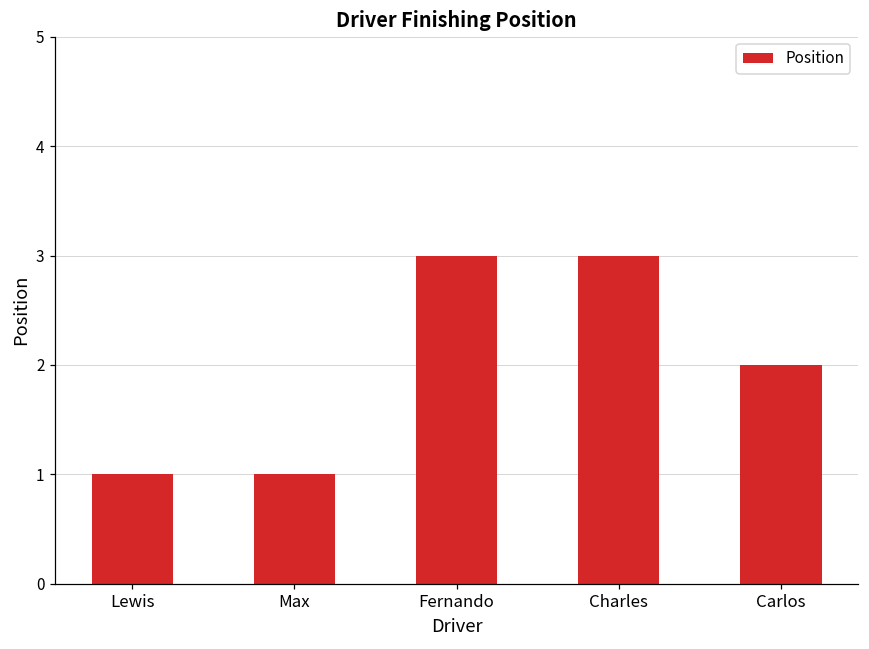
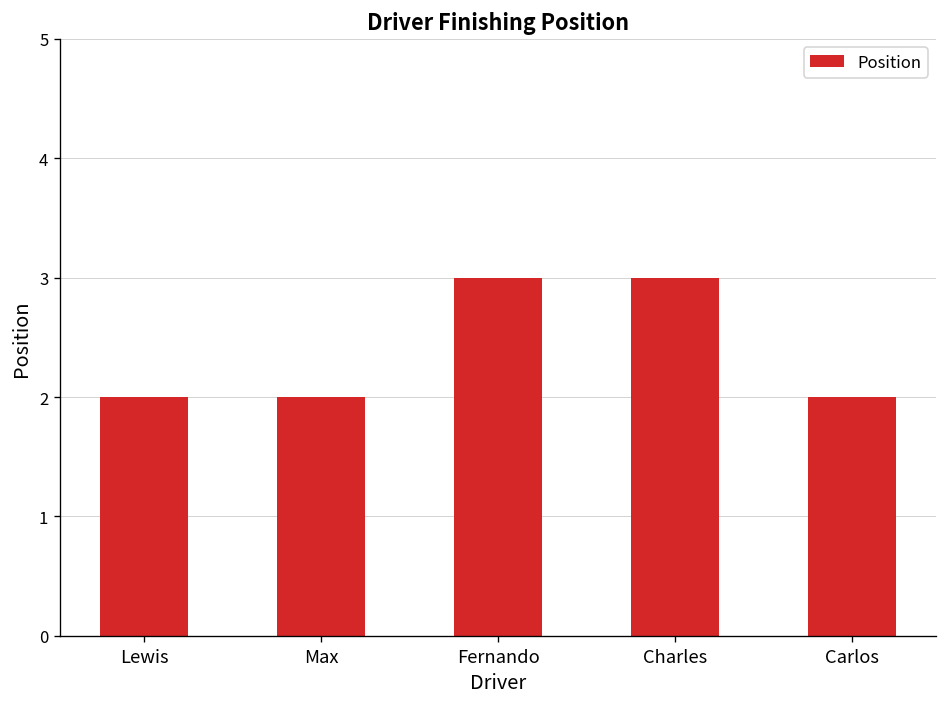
Lewis: 1 -> 2
Max: 1 -> 2
